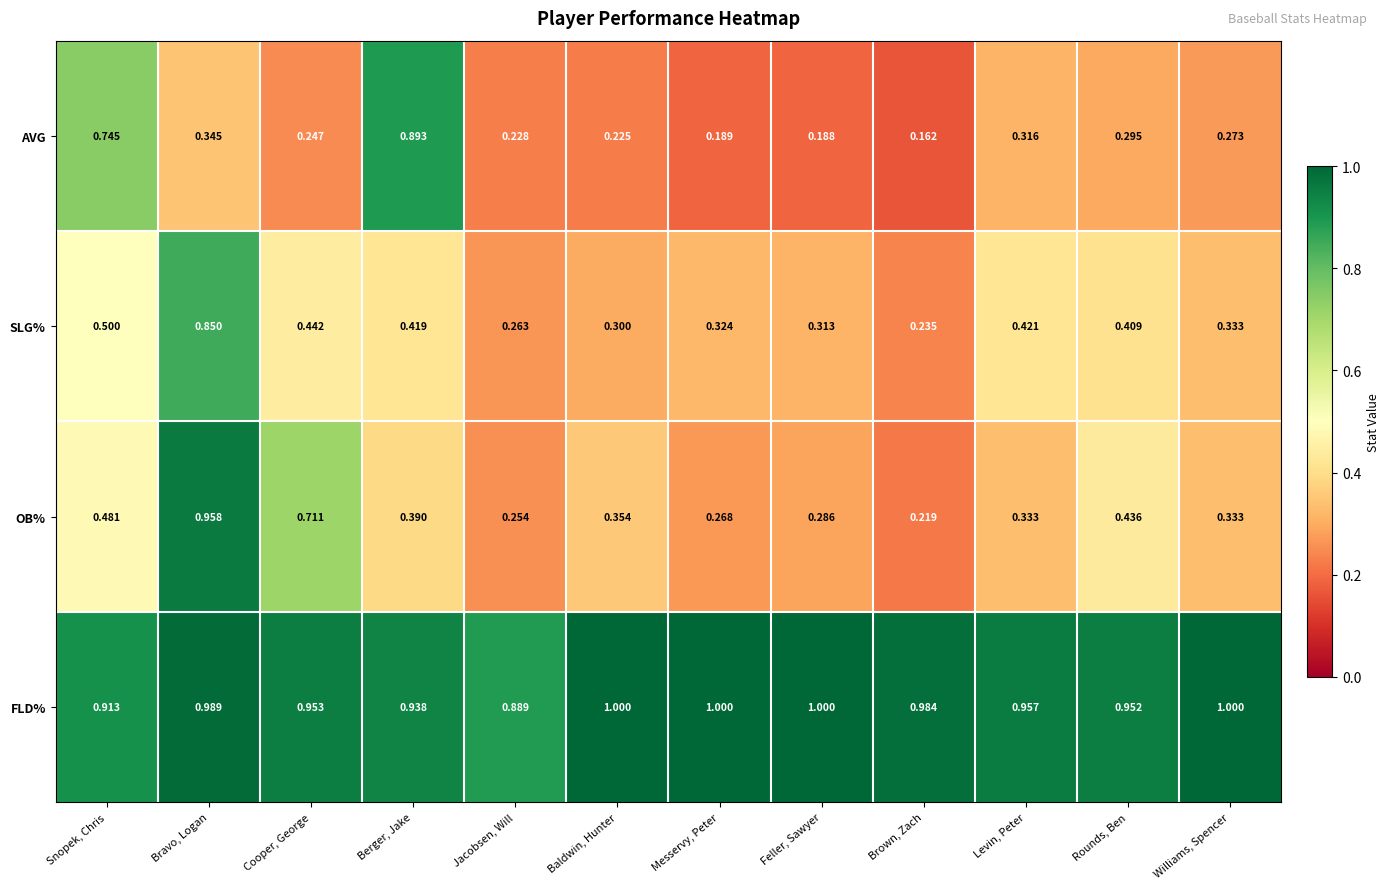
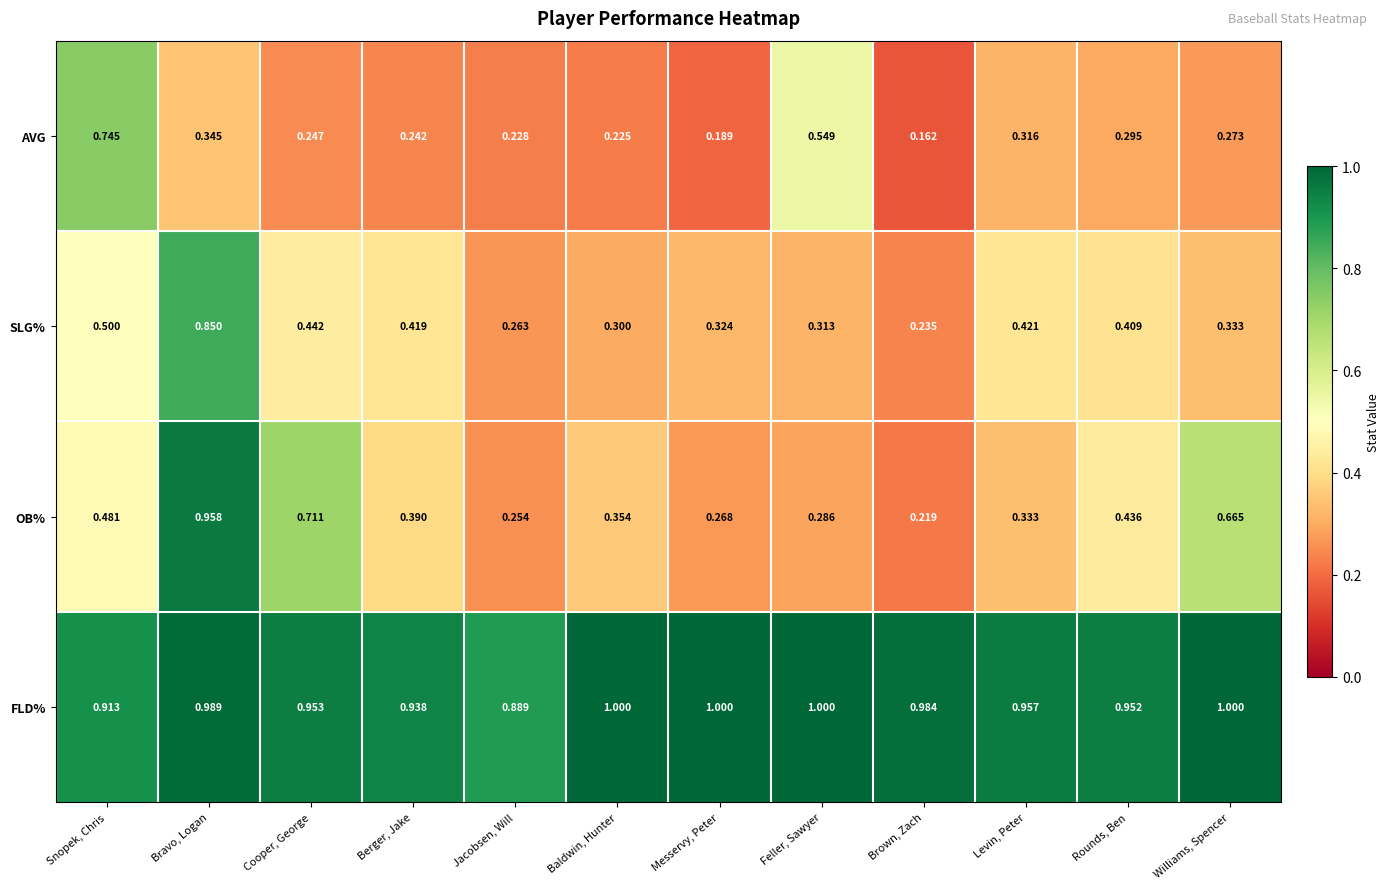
AVG, Berger, Jake: 0.893 -> 0.242
AVG, Feller, Sawyer: 0.188 -> 0.549
OB%, Williams, Spencer: 0.333 -> 0.665
